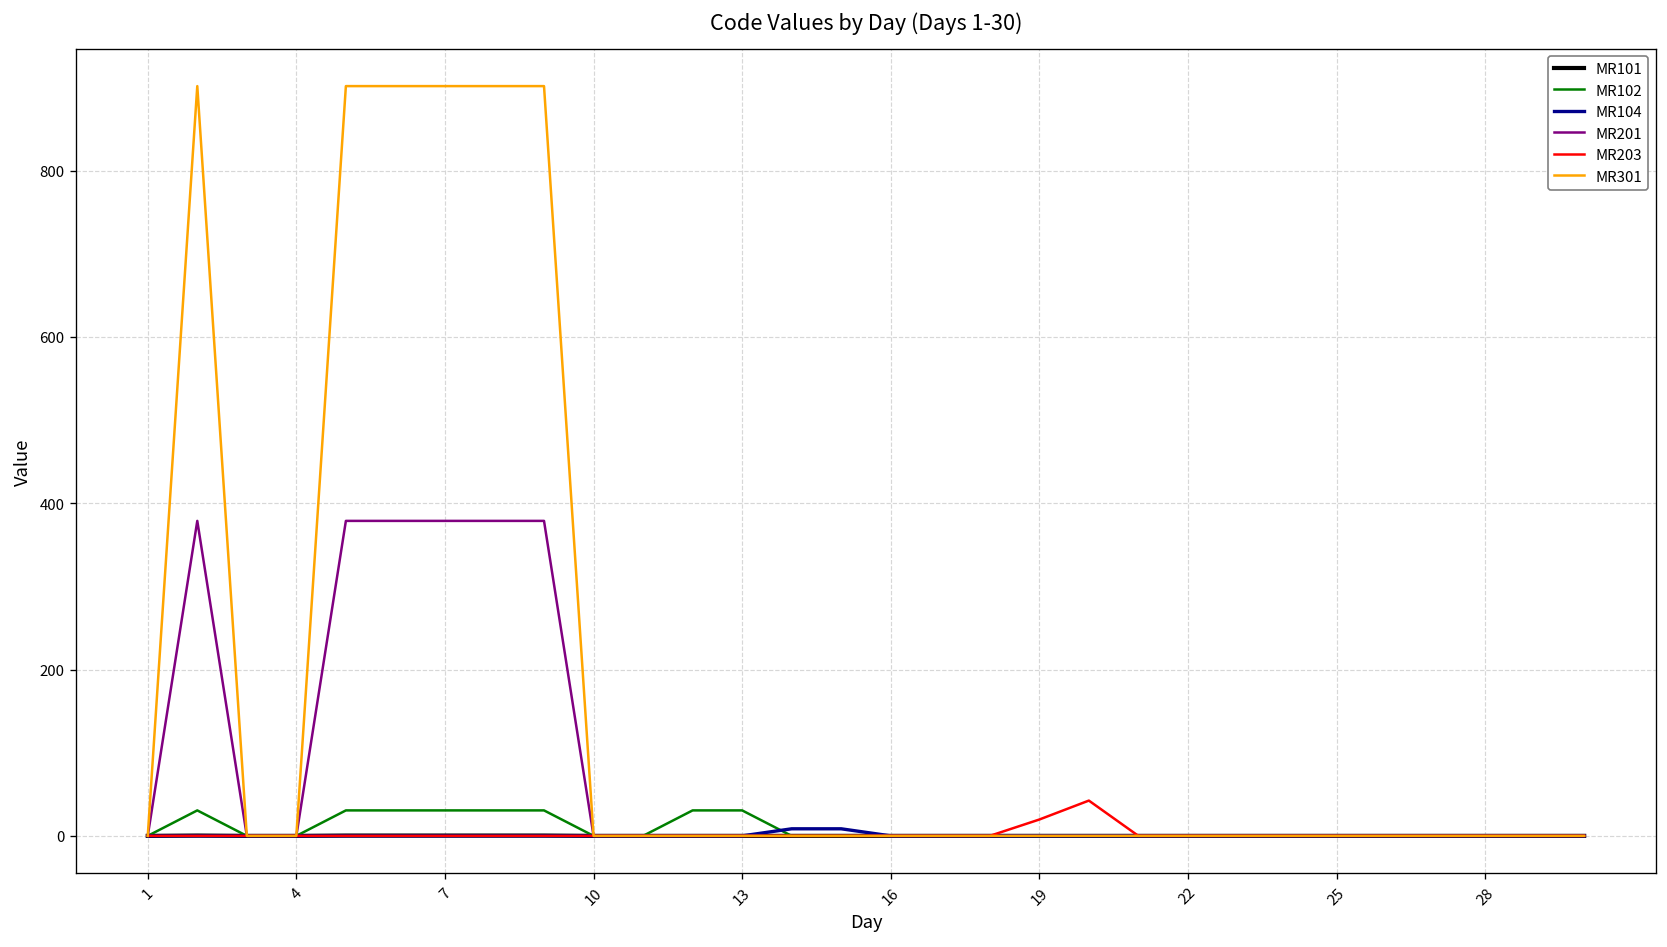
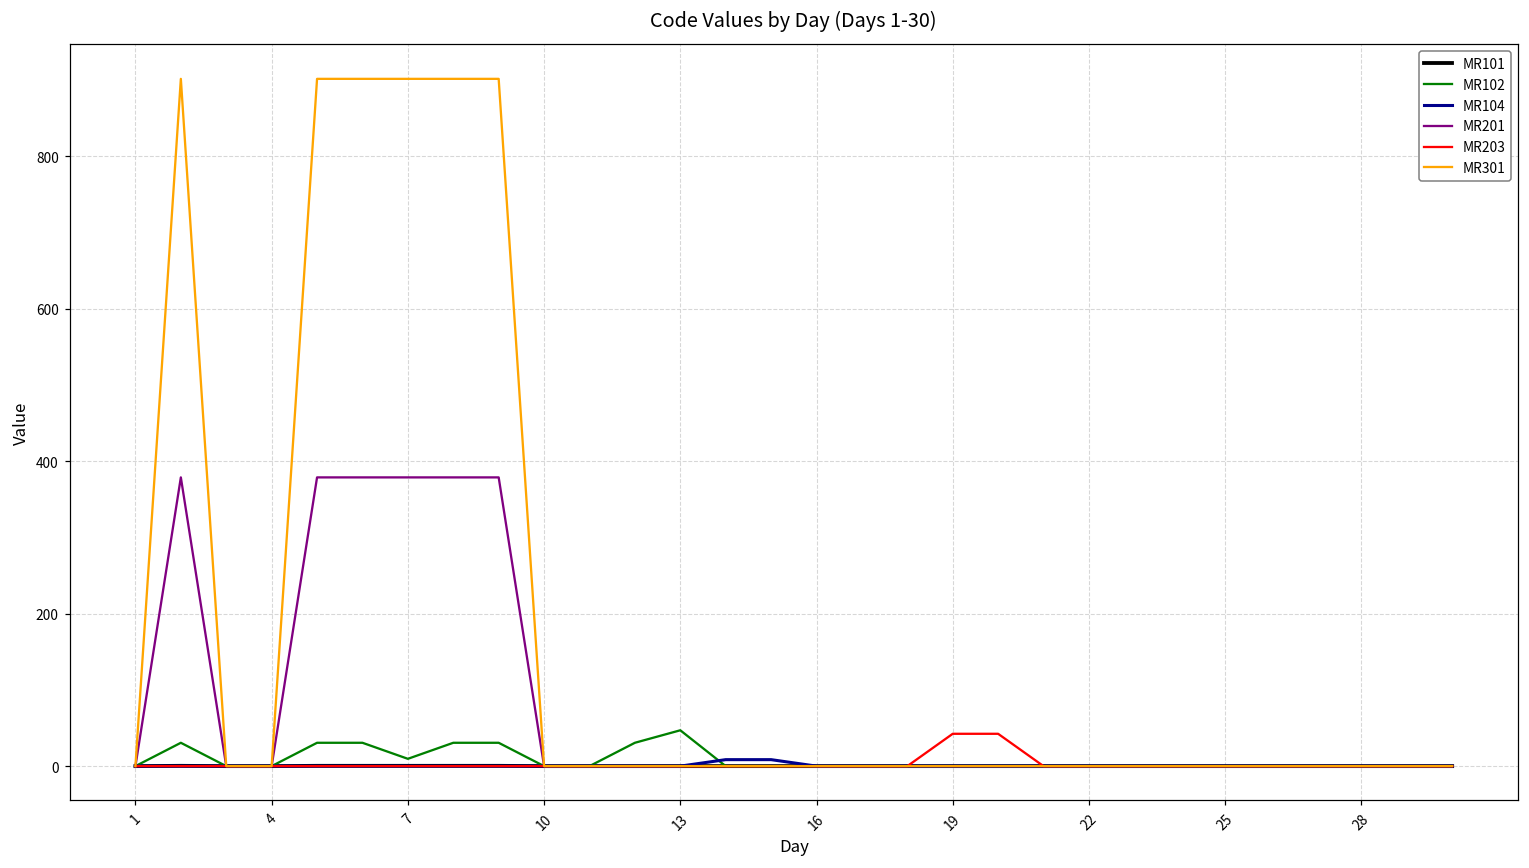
MR102, 7: 30 -> 10
MR102, 13: 30 -> 50
MR203, 19: 20 -> 40
